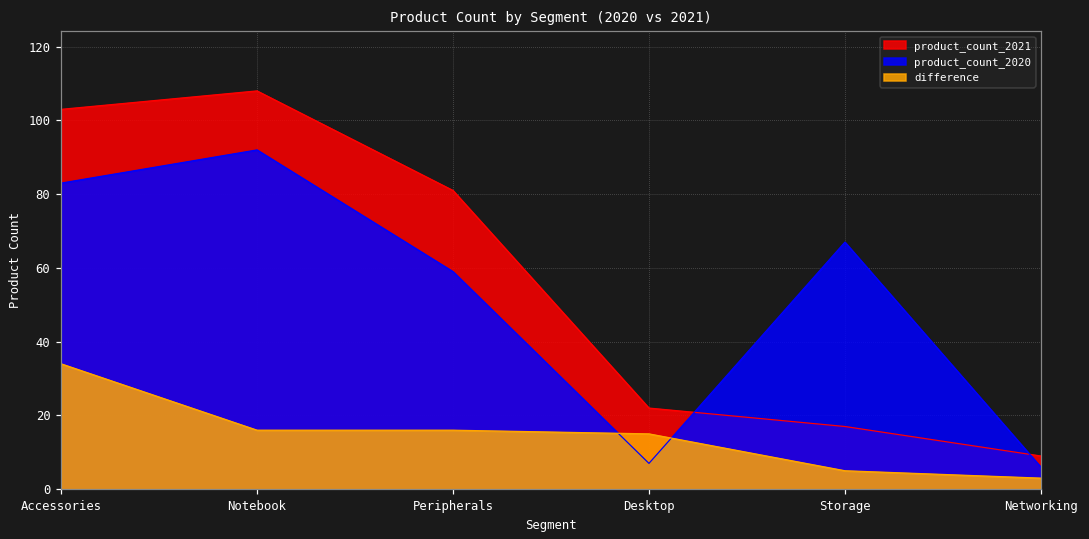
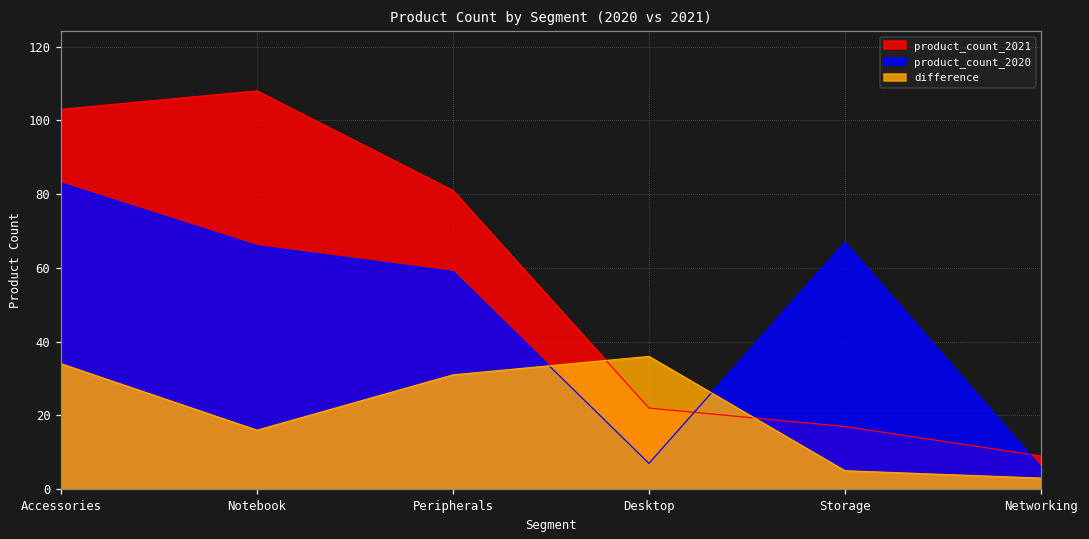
product_count_2020, Notebook: 92 -> 66
difference, Peripherals: 16 -> 31
difference, Desktop: 15 -> 36
